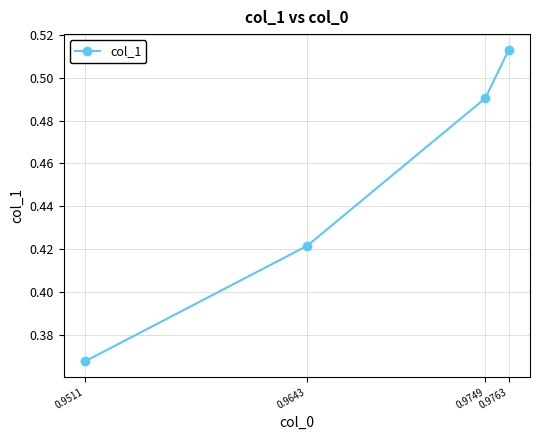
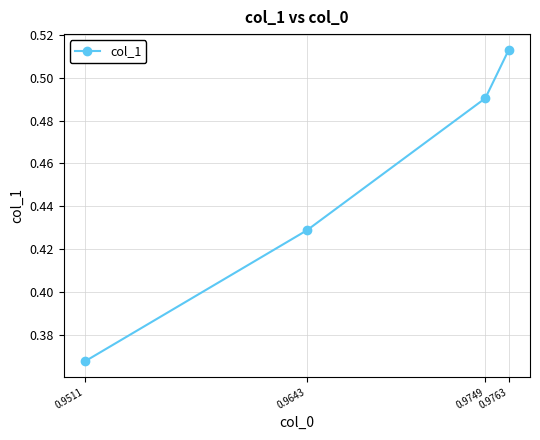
0.9643: 0.421 -> 0.429
